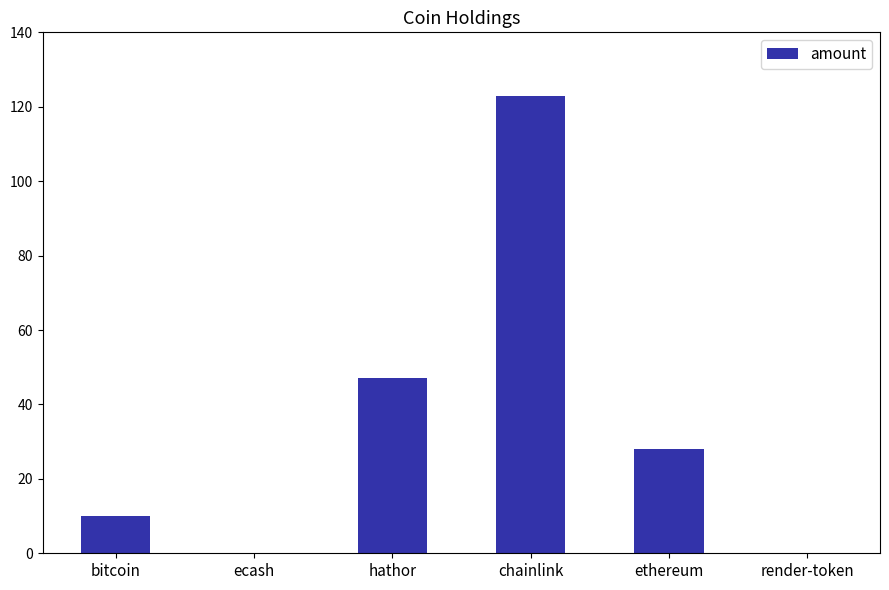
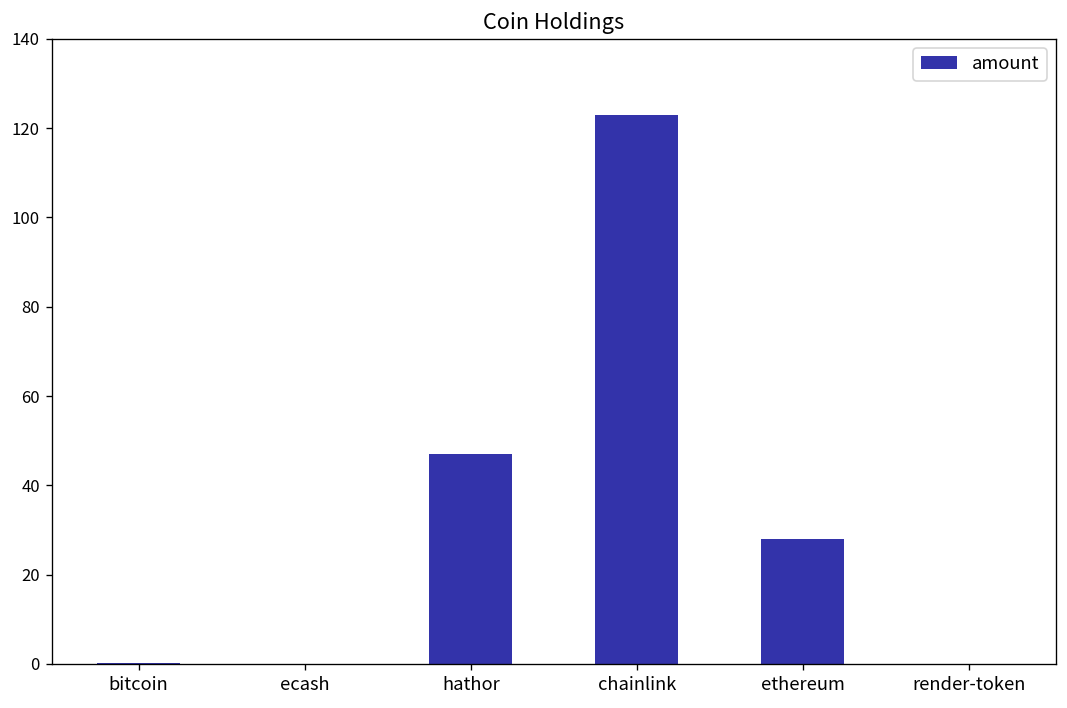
bitcoin: 10 -> 0
